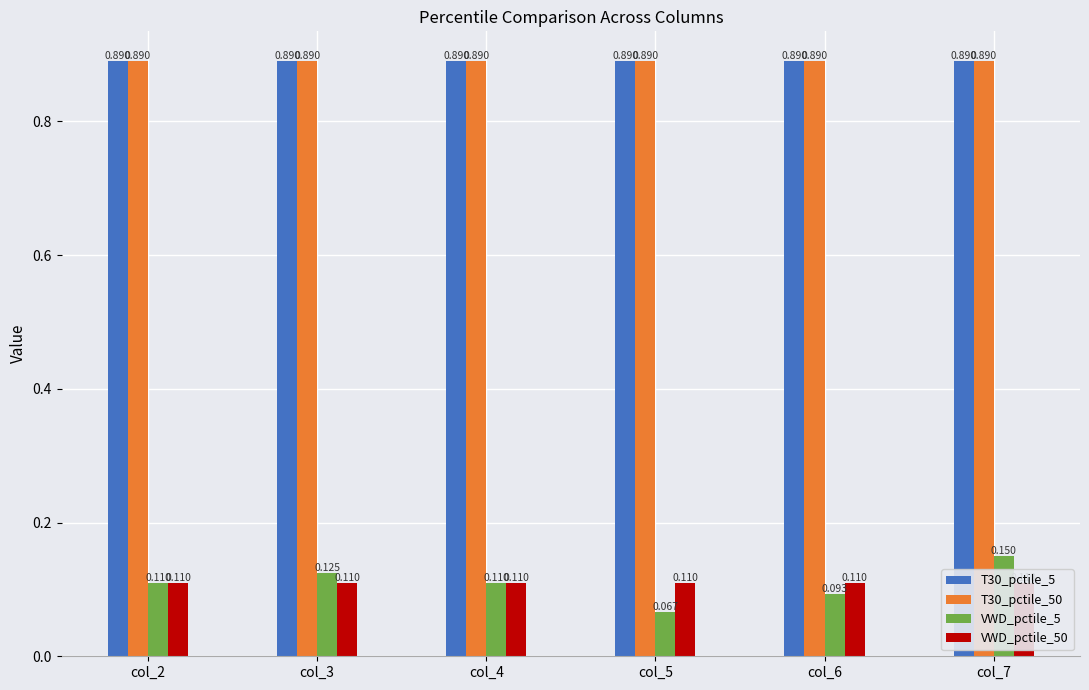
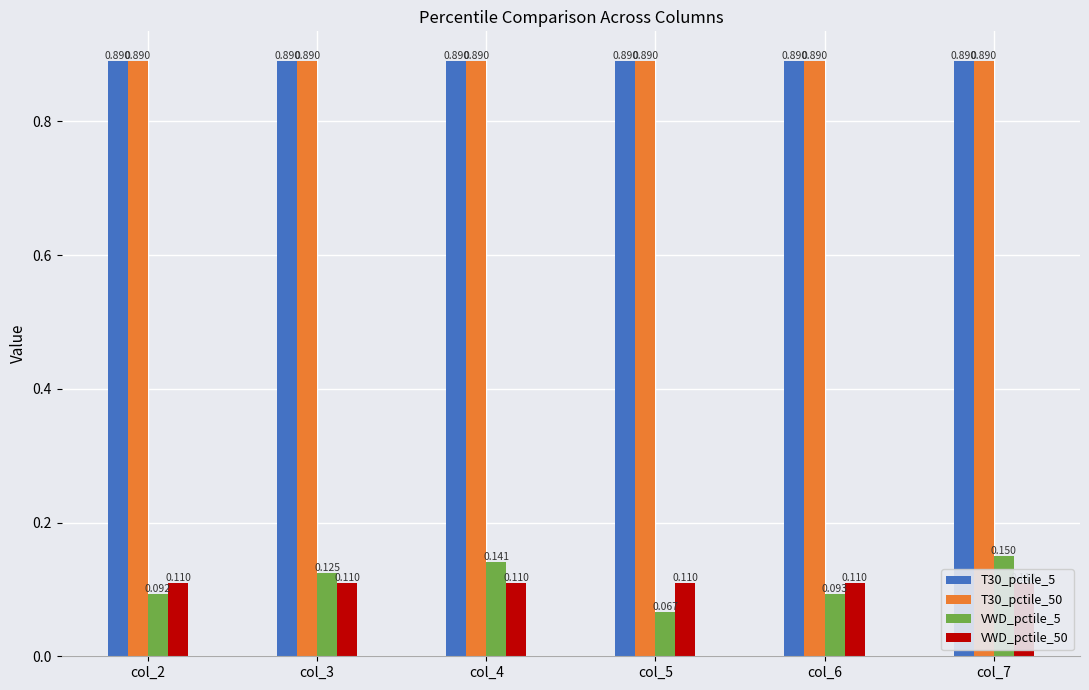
VWD_pctile_5, col_2: 0.110 -> 0.092
VWD_pctile_5, col_4: 0.110 -> 0.141
